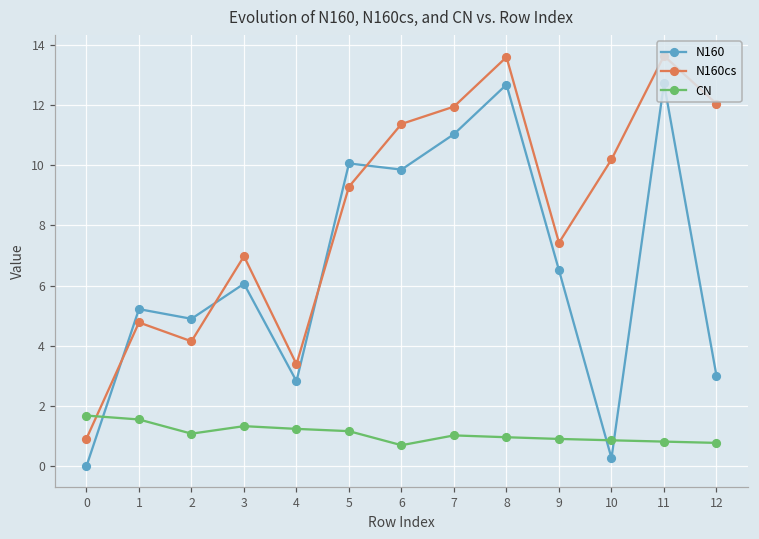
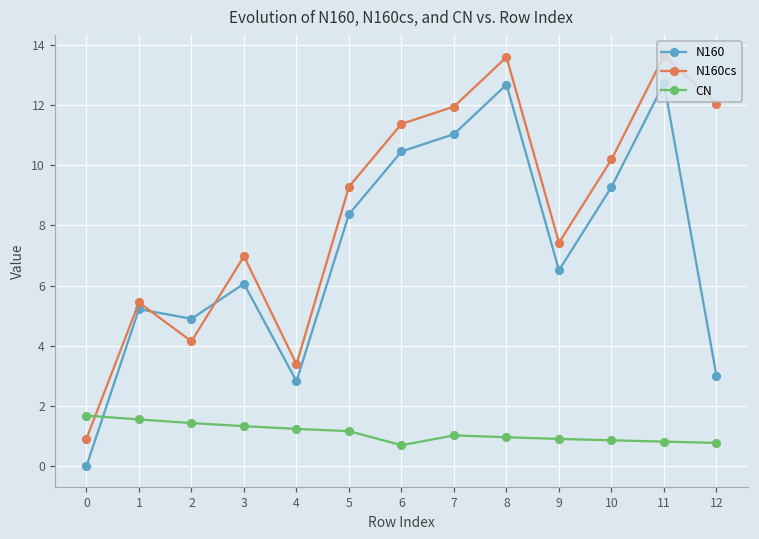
N160cs, 1: 4.8 -> 5.4
CN, 2: 1.1 -> 1.4
N160, 5: 10.1 -> 8.4
N160, 6: 9.9 -> 10.5
N160, 10: 0.3 -> 9.3
